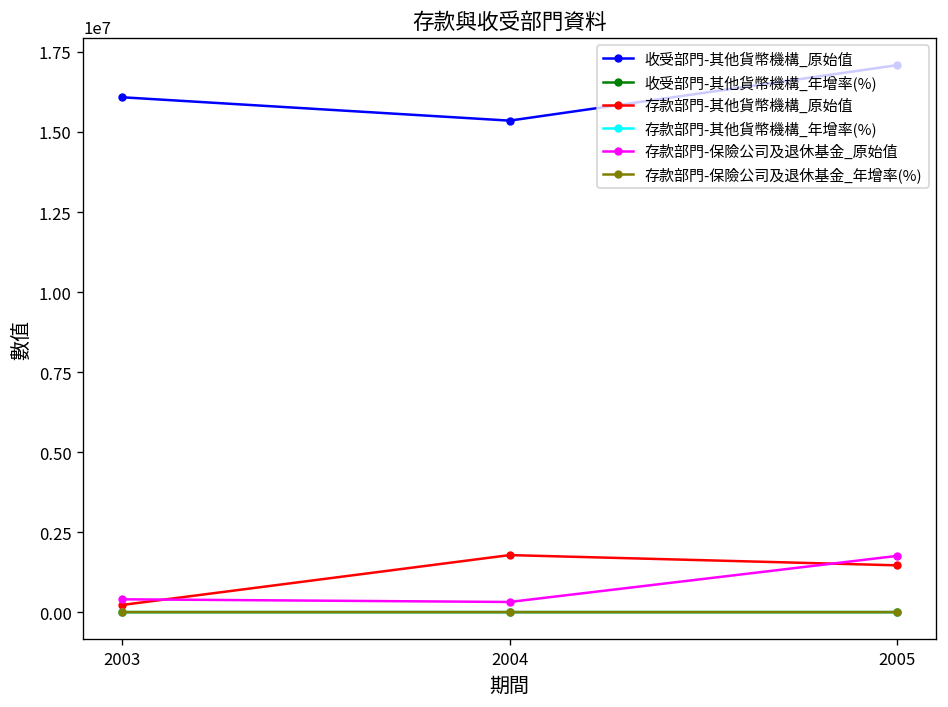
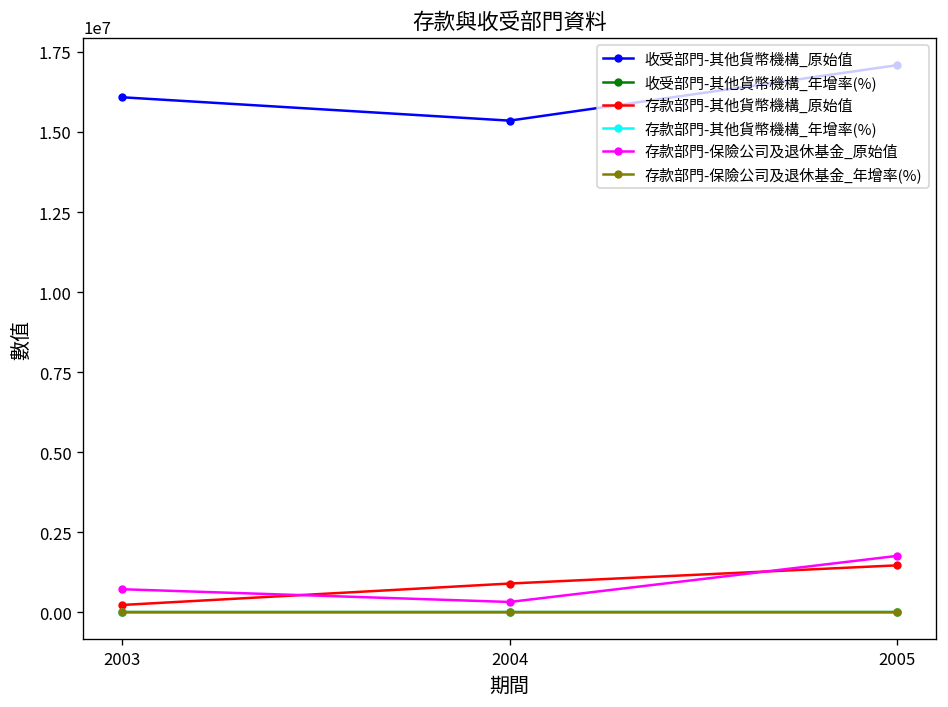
存款部門-保險公司及退休基金_原始值, 2003: 400000 -> 700000
存款部門-其他貨幣機構_原始值, 2004: 1800000 -> 900000
